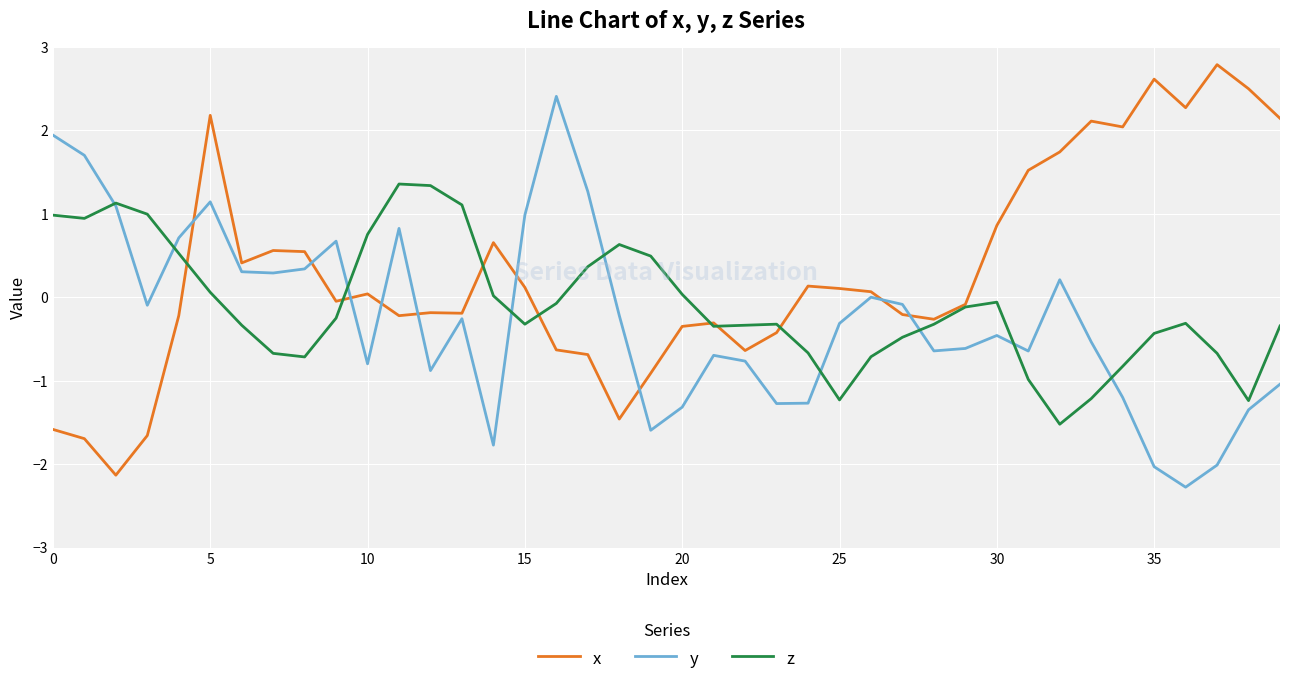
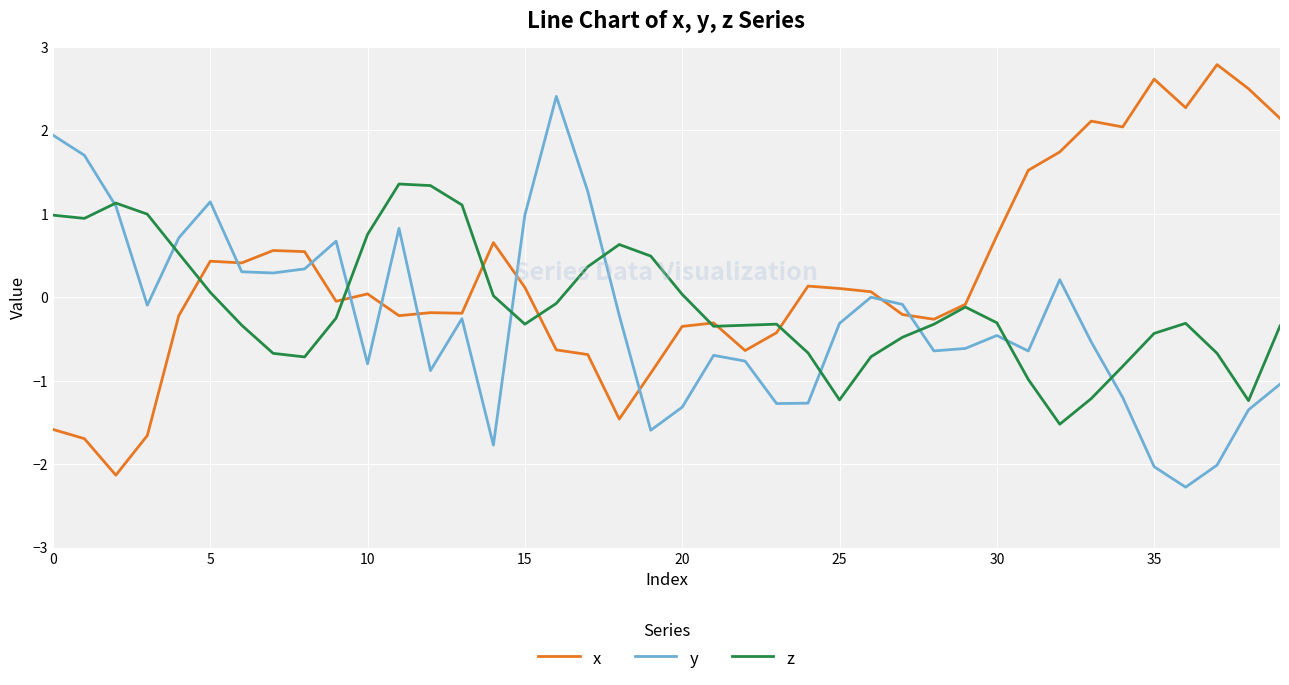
x, 5: 2.2 -> 0.4
x, 30: 0.9 -> 0.7
z, 30: -0.1 -> -0.3
